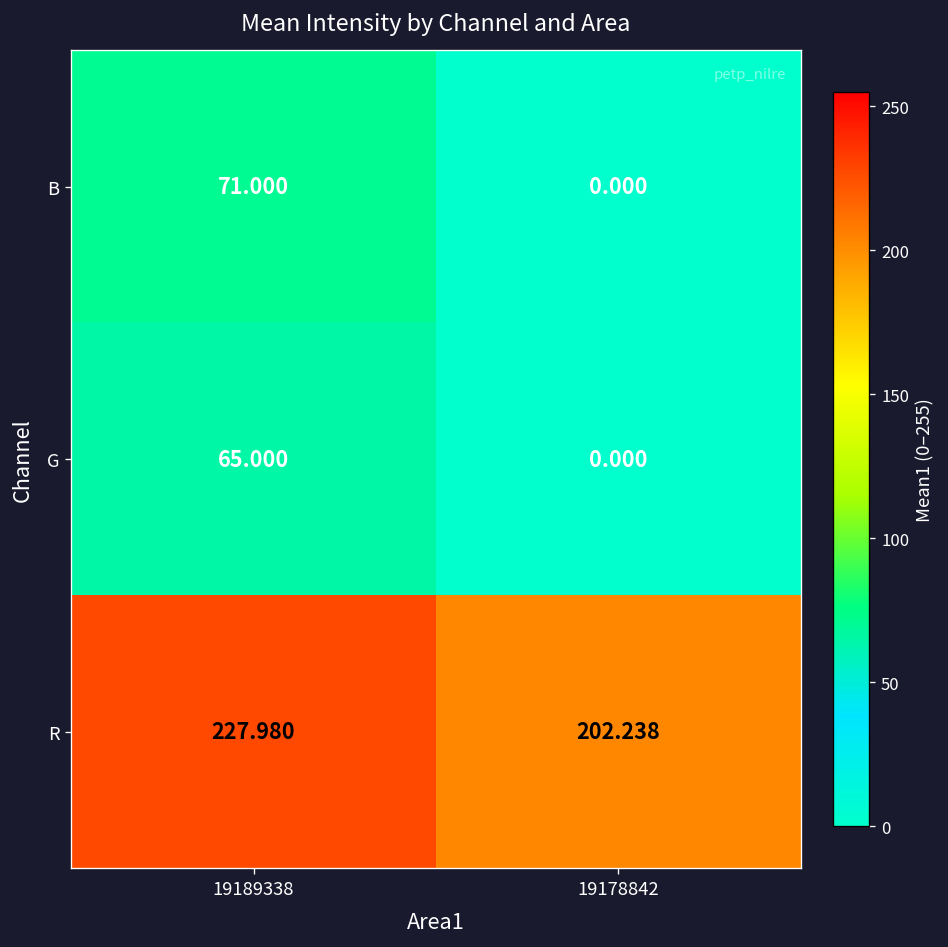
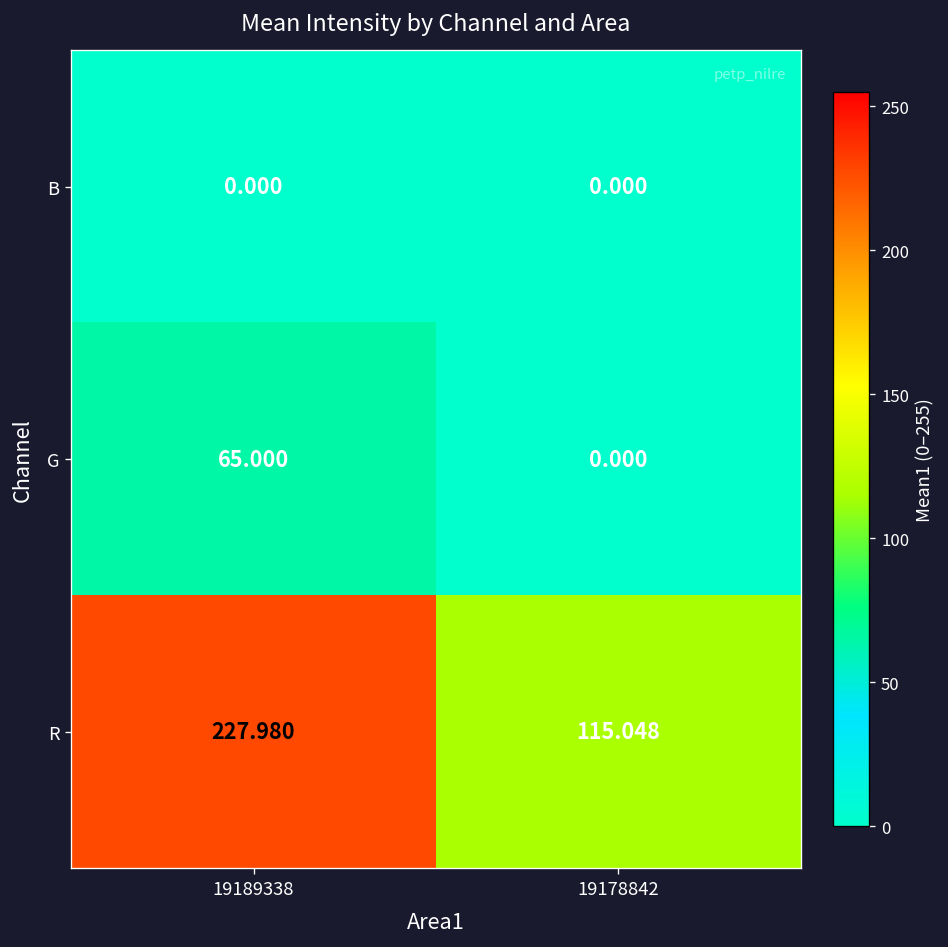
B, 19189338: 71.000 -> 0.000
R, 19178842: 202.238 -> 115.048
